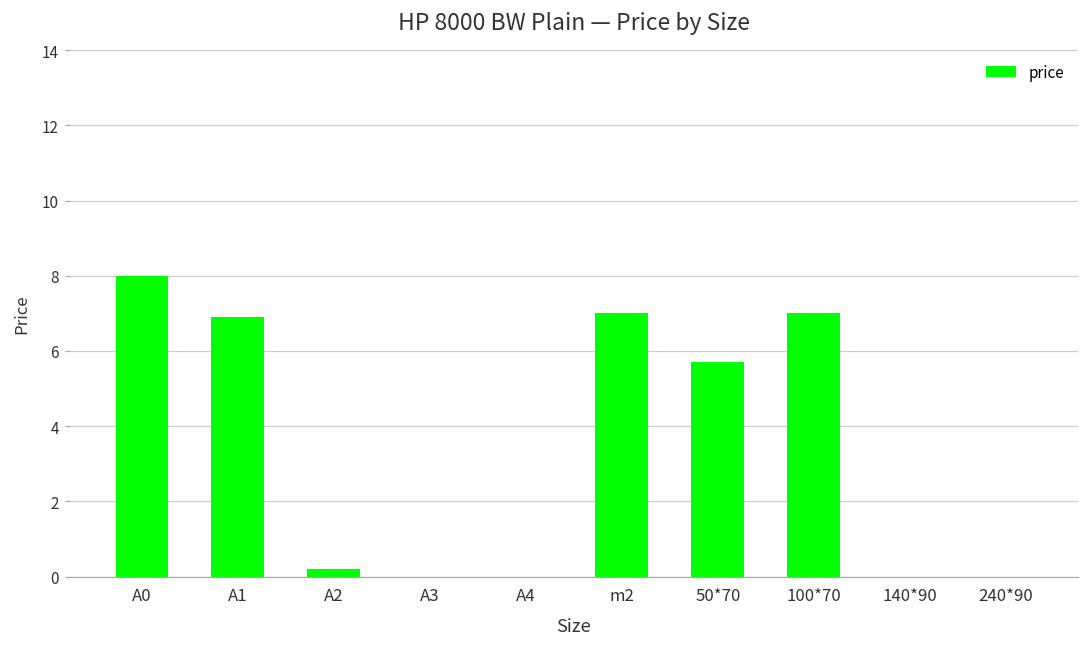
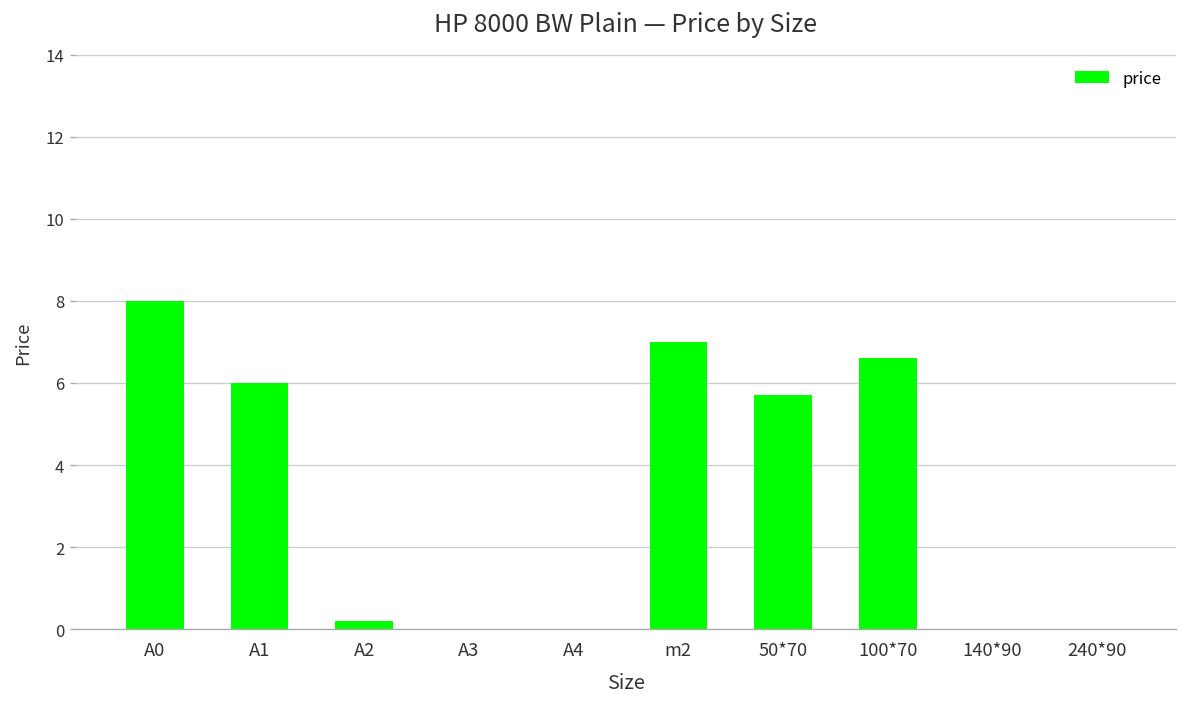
A1: 6.9 -> 6.0
100*70: 7.0 -> 6.6
